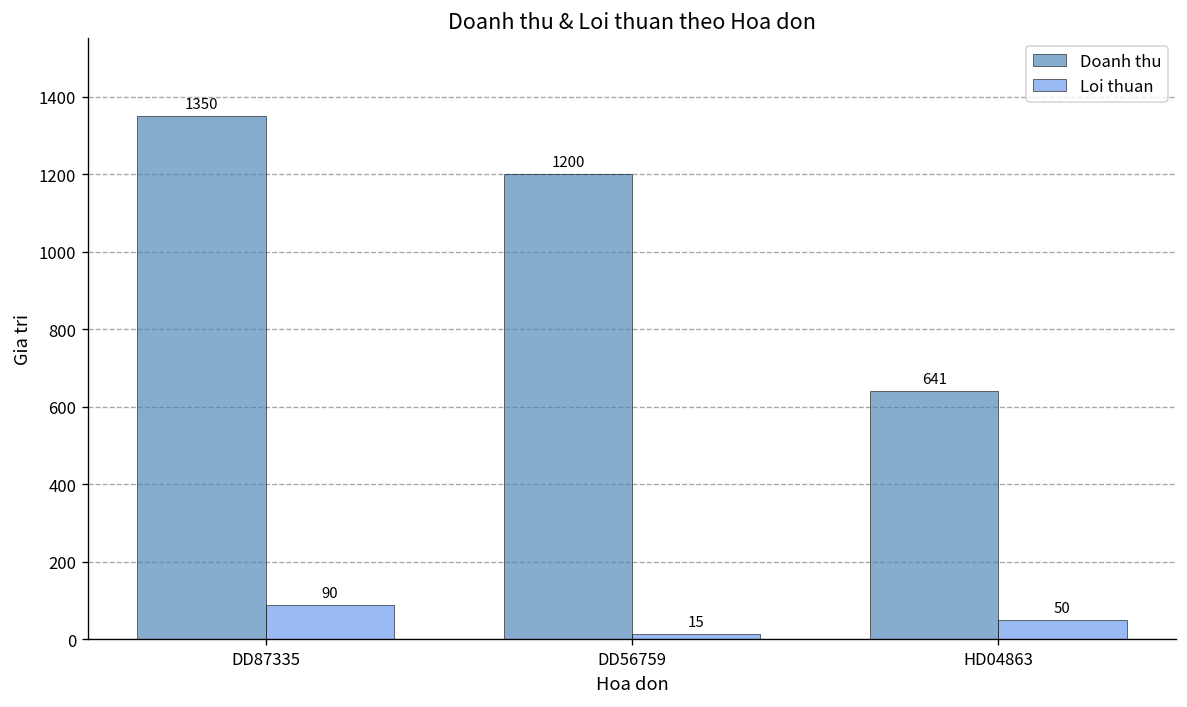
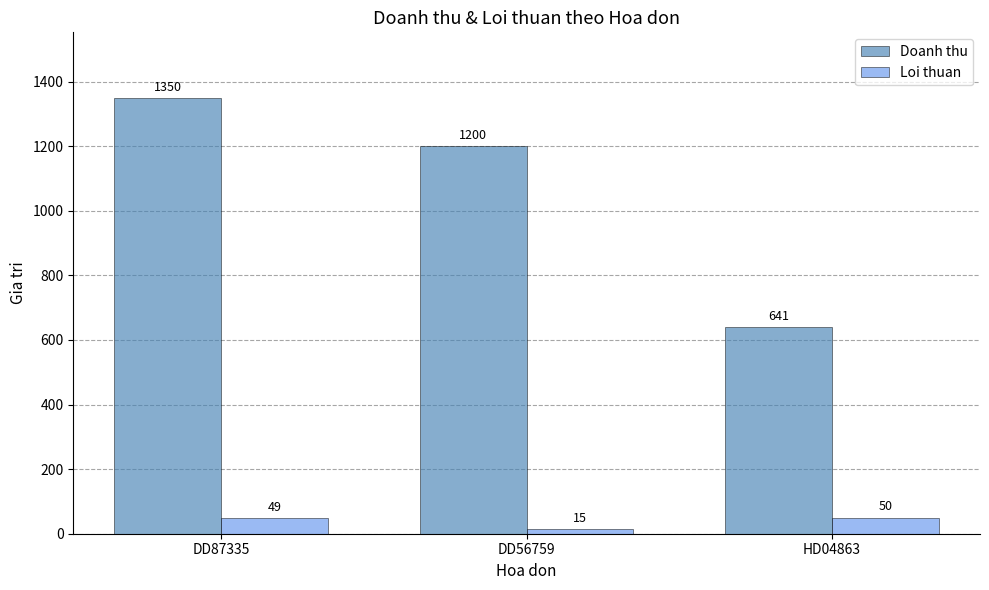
Loi thuan, DD87335: 90 -> 49
